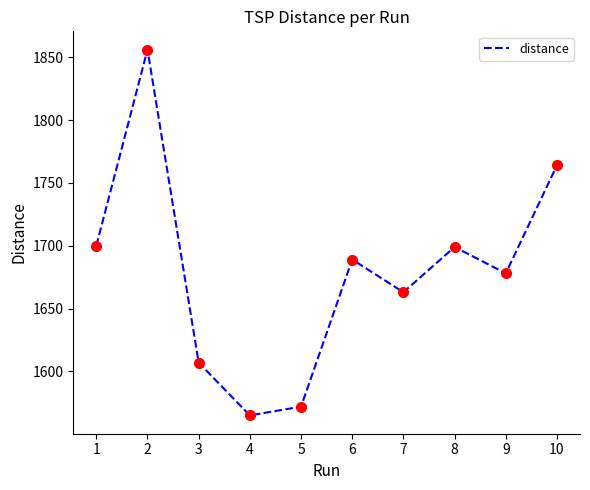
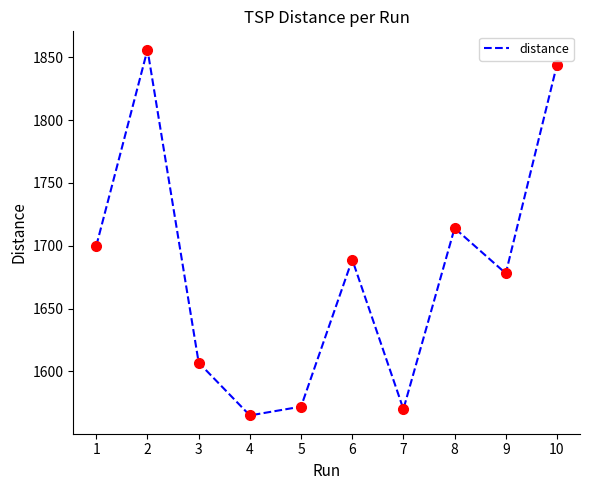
7: 1663 -> 1570
8: 1699 -> 1714
10: 1764 -> 1844
